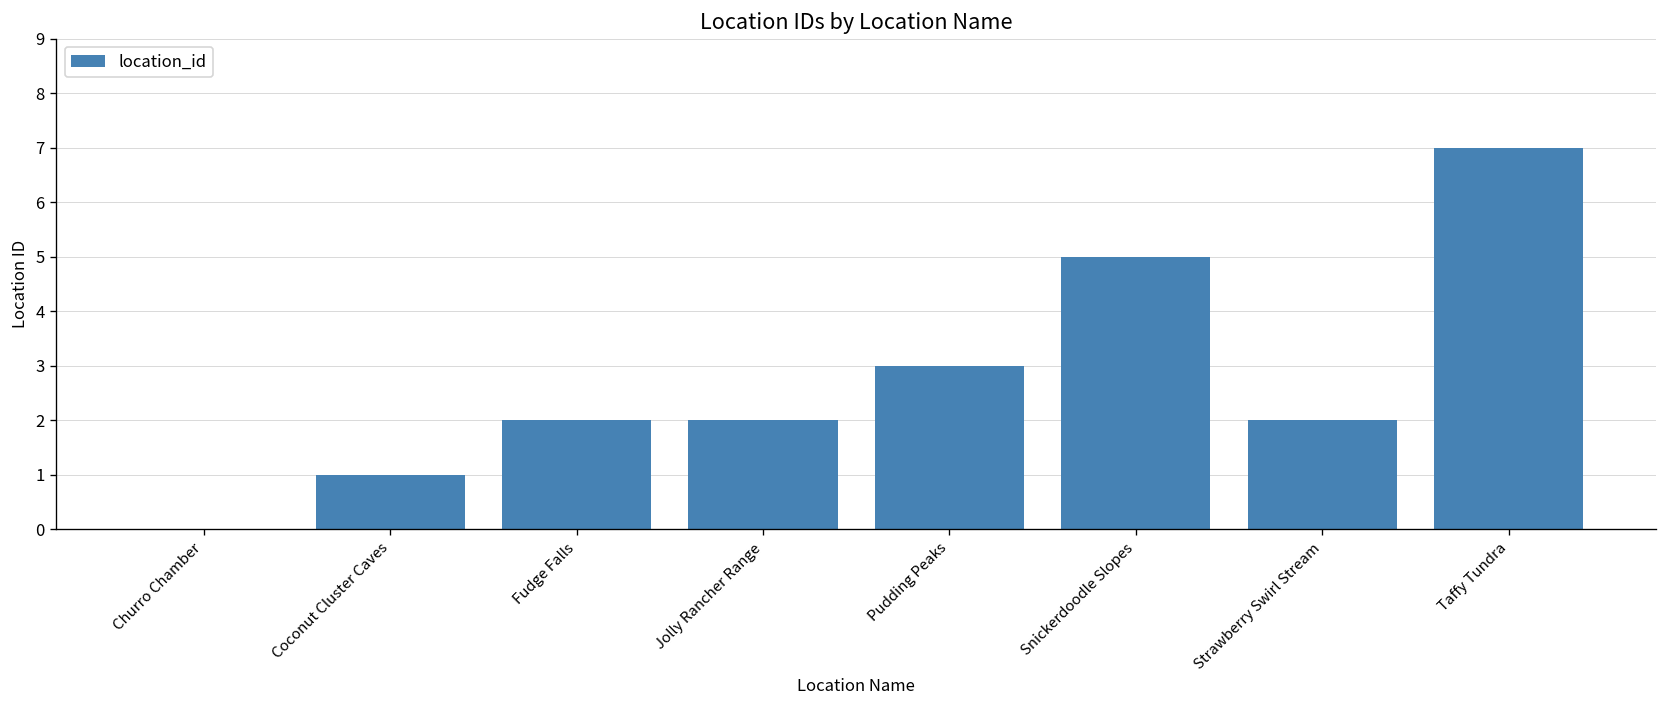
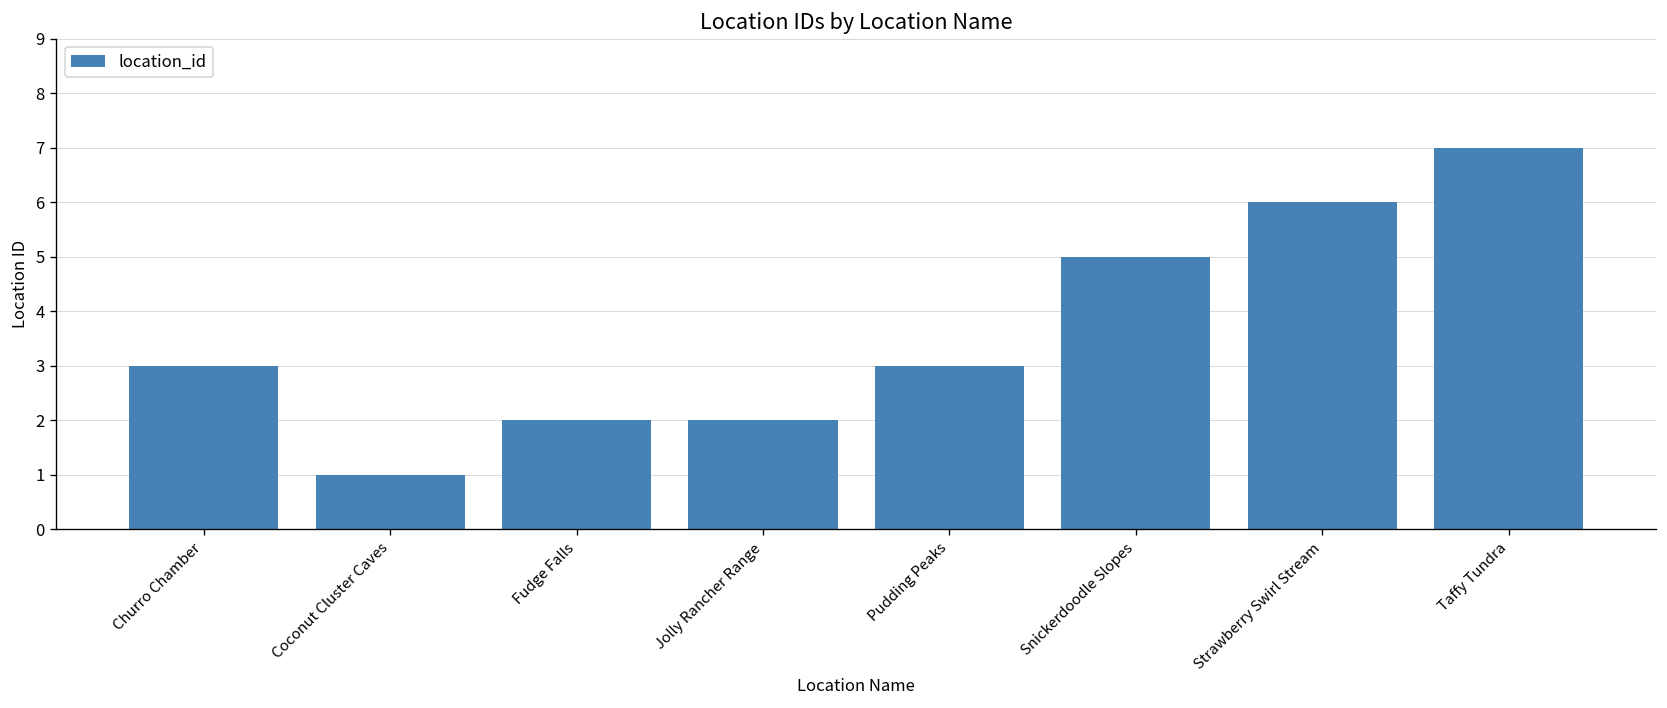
Churro Chamber: 0 -> 3
Strawberry Swirl Stream: 2 -> 6
